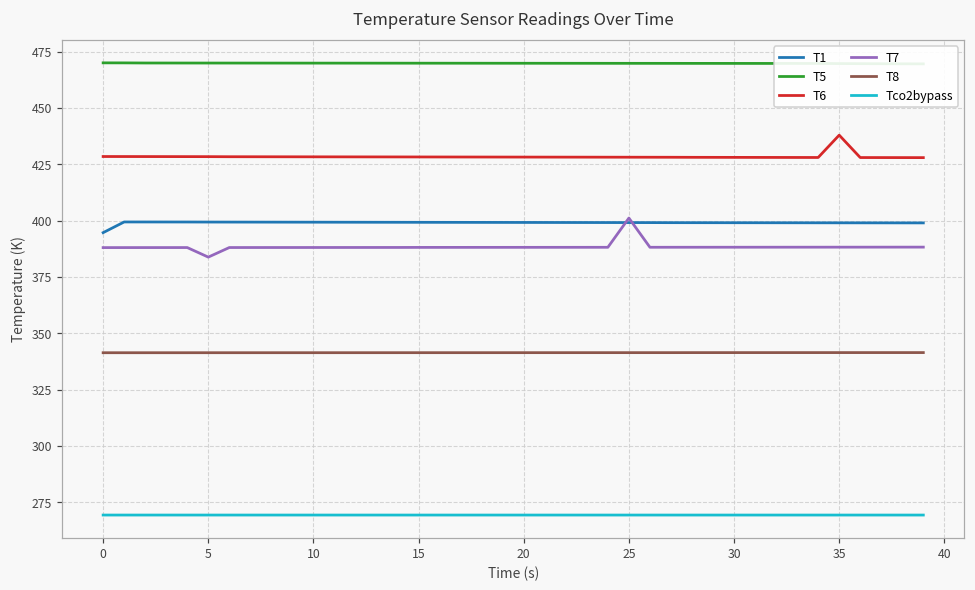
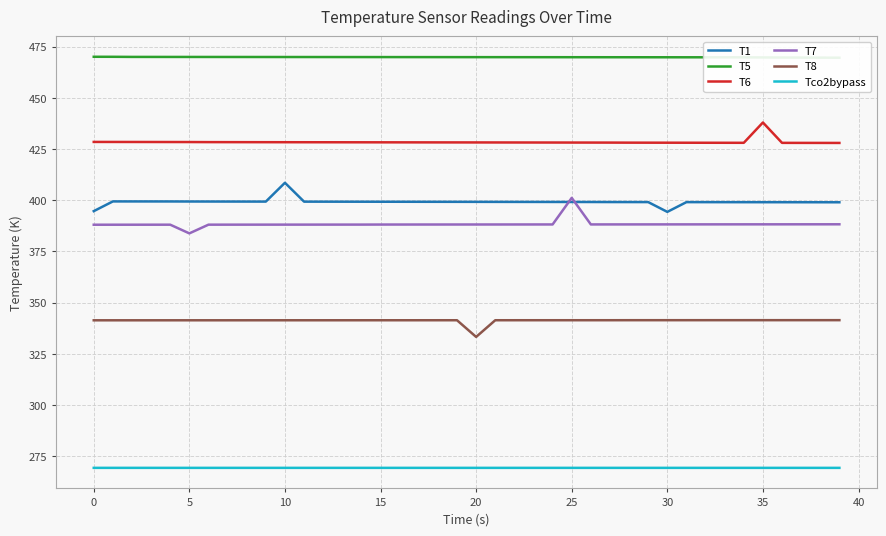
T1, 10: 399 -> 409
T8, 20: 341 -> 333
T1, 30: 399 -> 394
